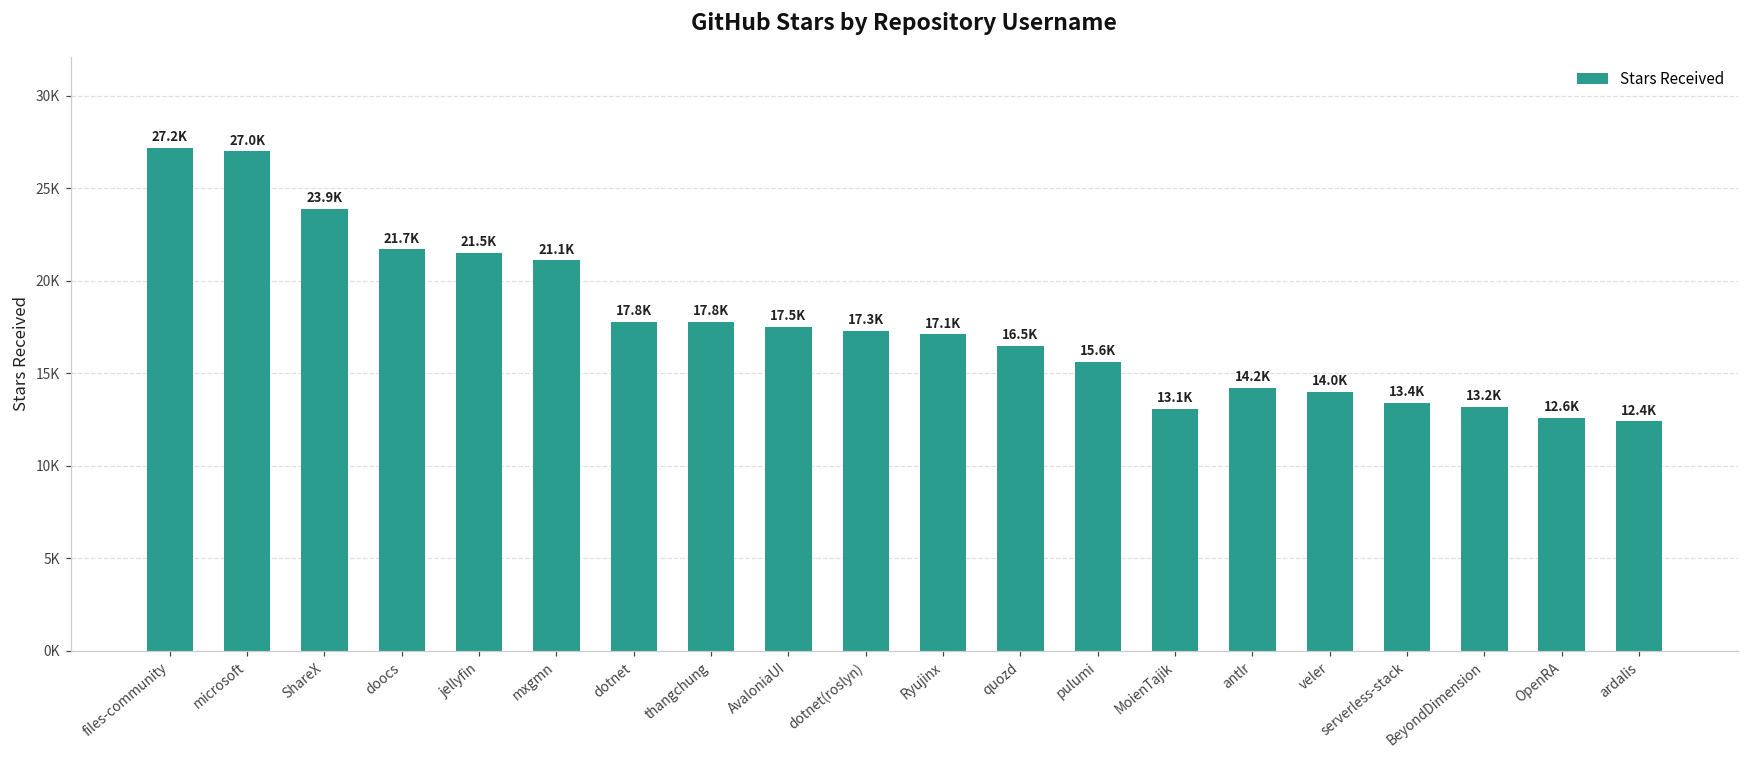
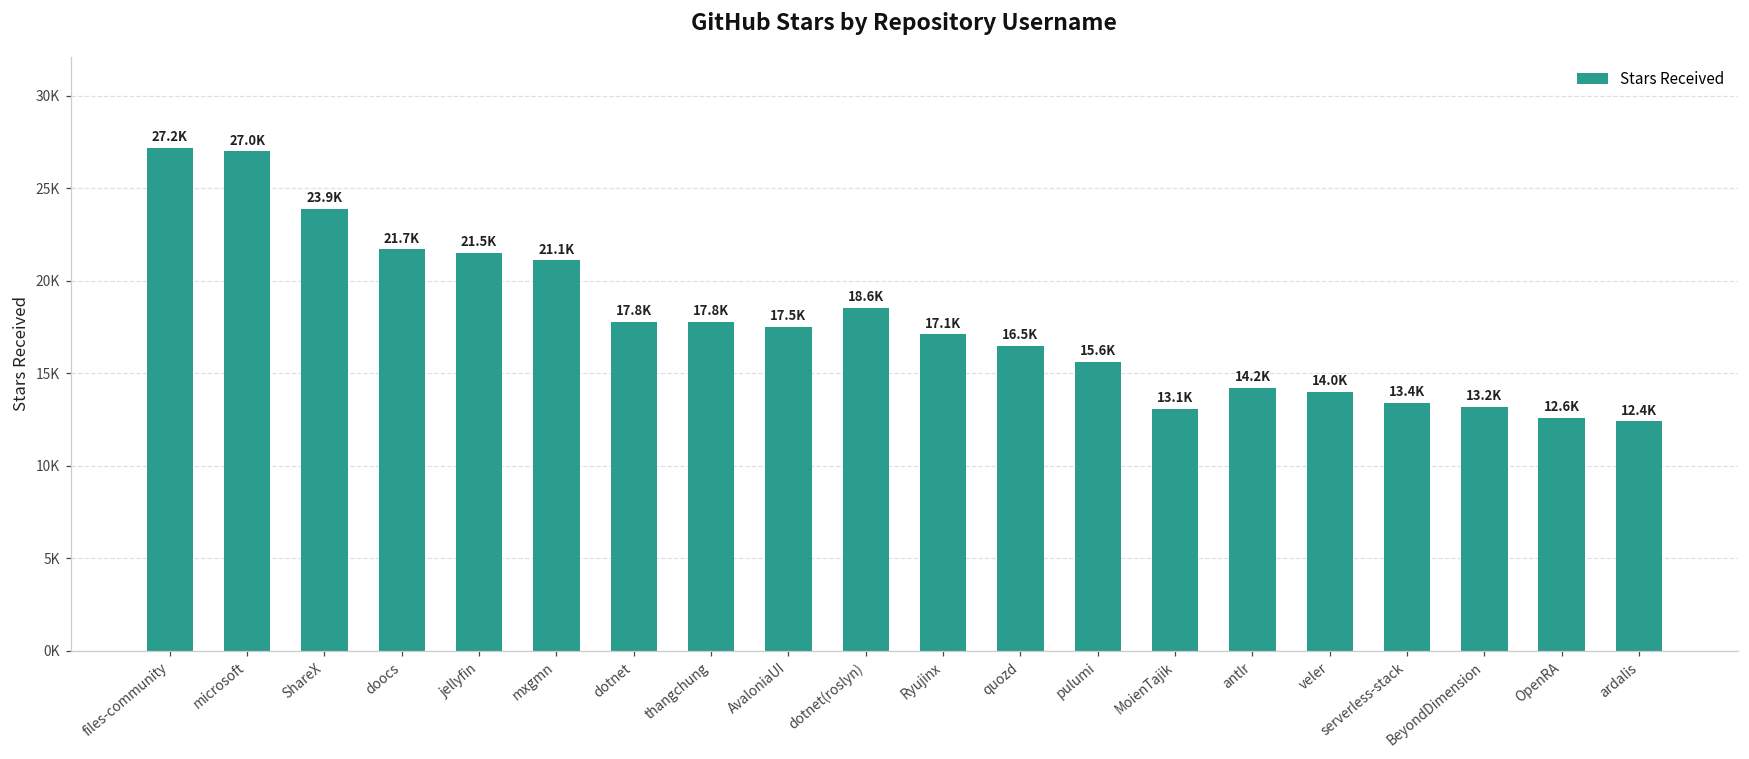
dotnet(roslyn): 17.3K -> 18.6K
